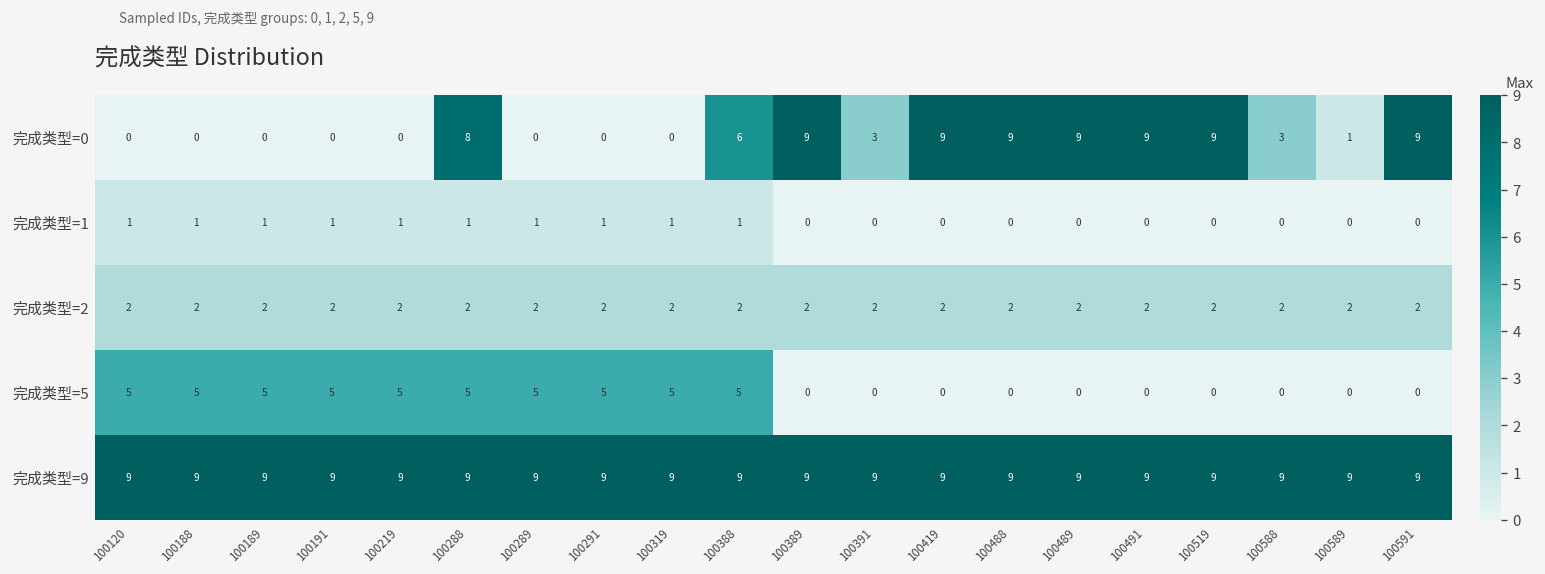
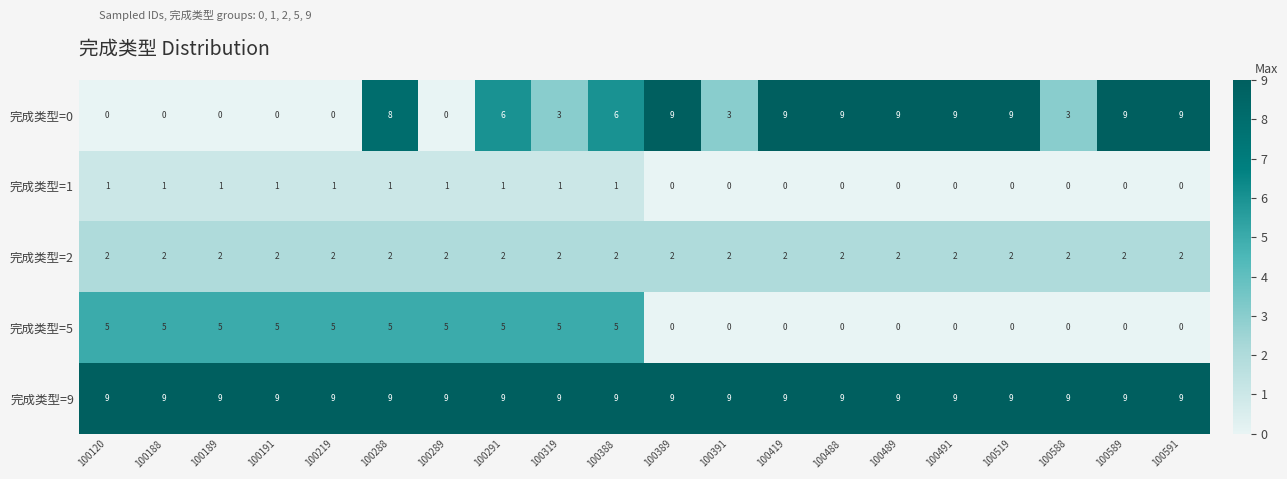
完成类型=0, 100291: 0 -> 6
完成类型=0, 100319: 0 -> 3
完成类型=0, 100589: 1 -> 9
